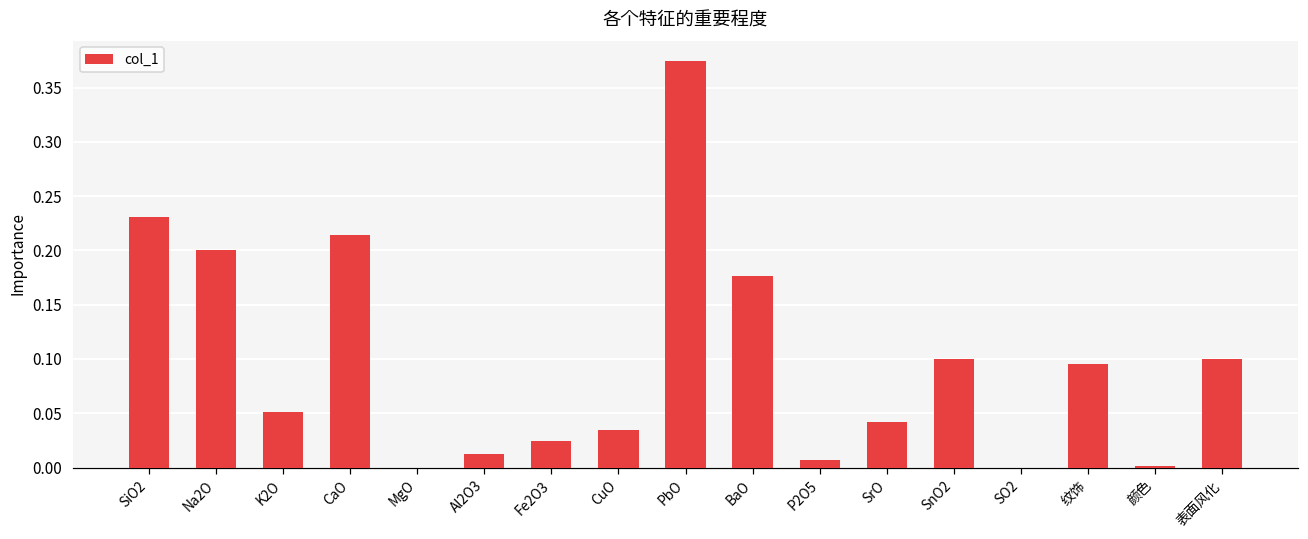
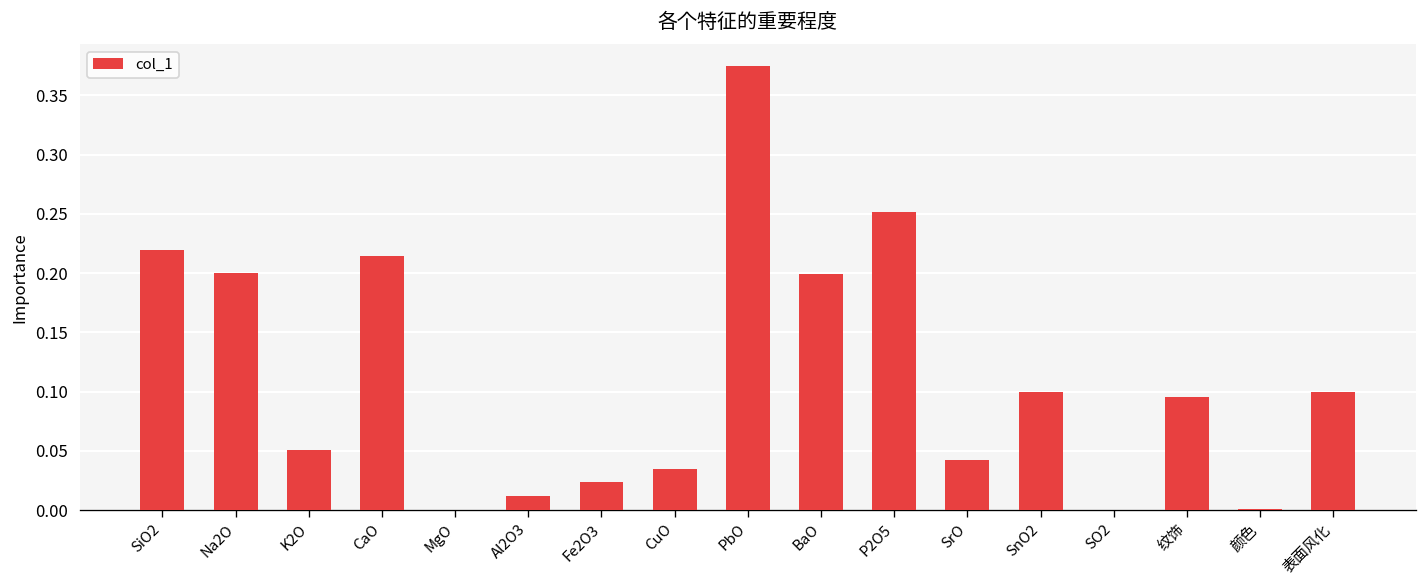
SiO2: 0.23 -> 0.22
BaO: 0.18 -> 0.20
P2O5: 0.01 -> 0.25
